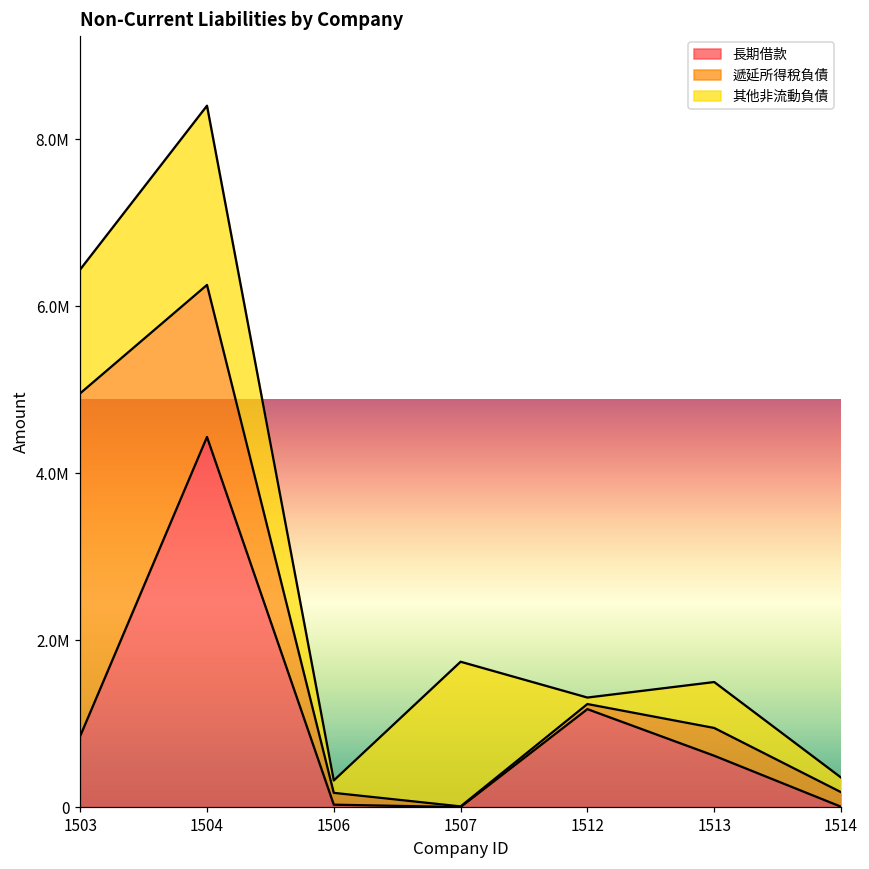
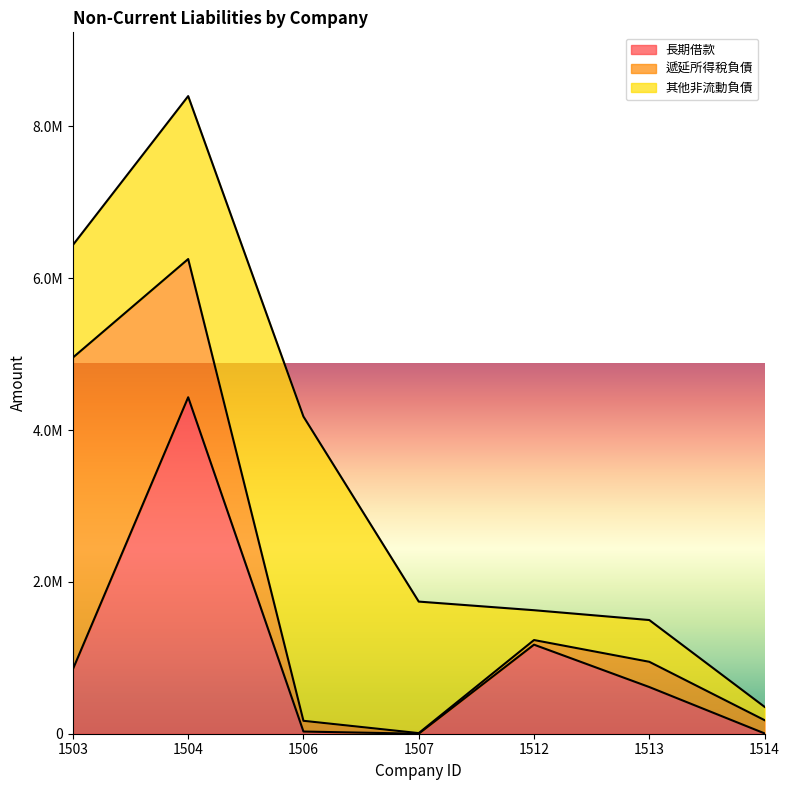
其他非流動負債, 1506: 100000 -> 4000000
其他非流動負債, 1512: 100000 -> 400000
